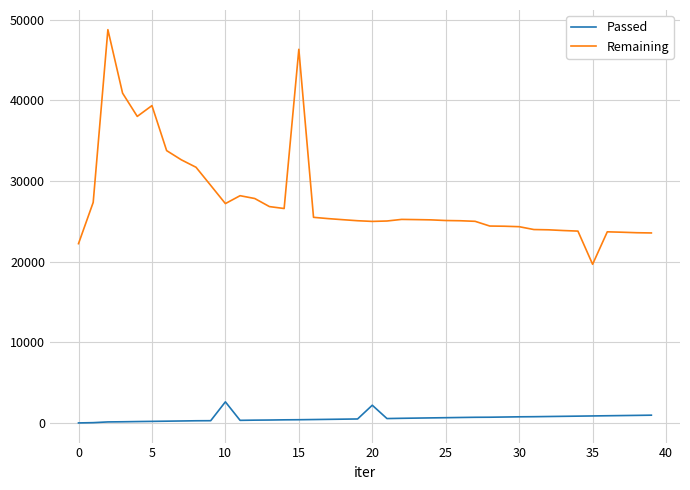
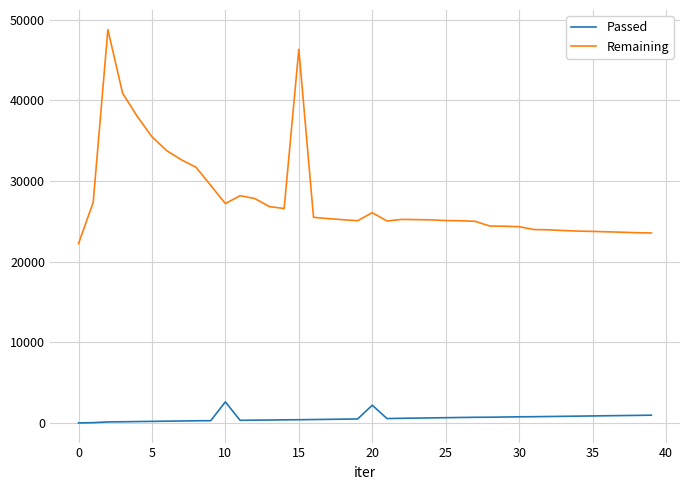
Remaining, 5: 39000 -> 35000
Remaining, 20: 25000 -> 26000
Remaining, 35: 20000 -> 24000
